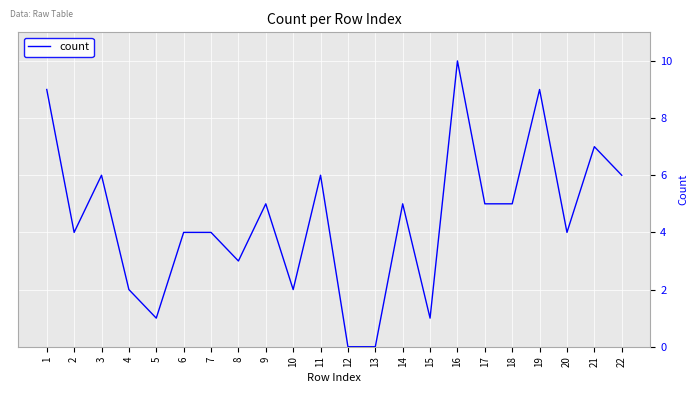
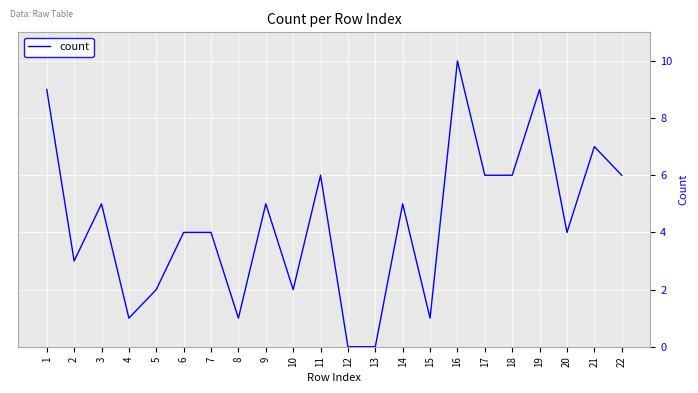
2: 4 -> 3
3: 6 -> 5
4: 2 -> 1
5: 1 -> 2
8: 3 -> 1
17: 5 -> 6
18: 5 -> 6
